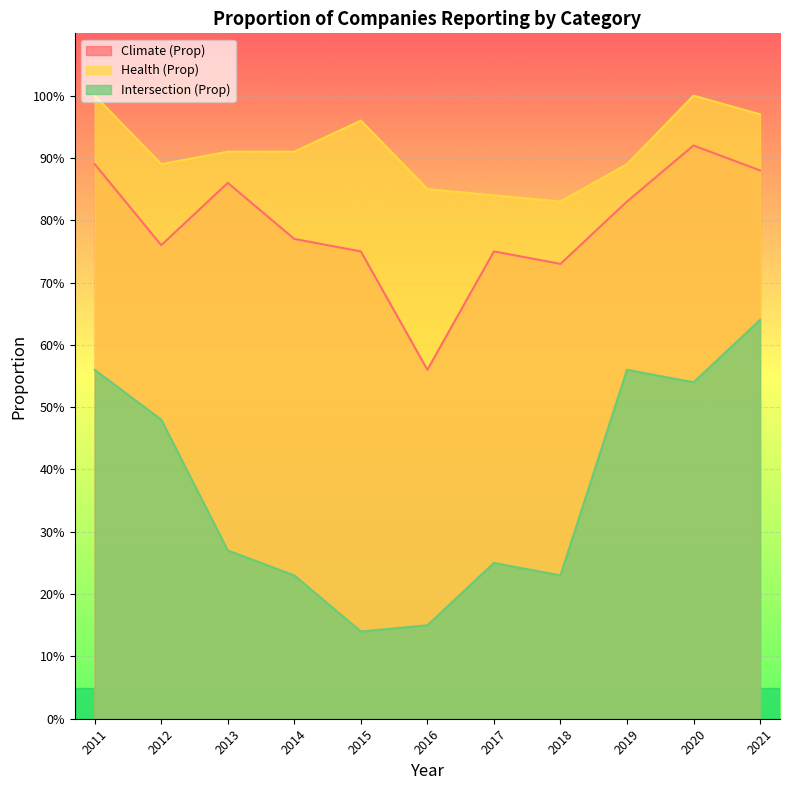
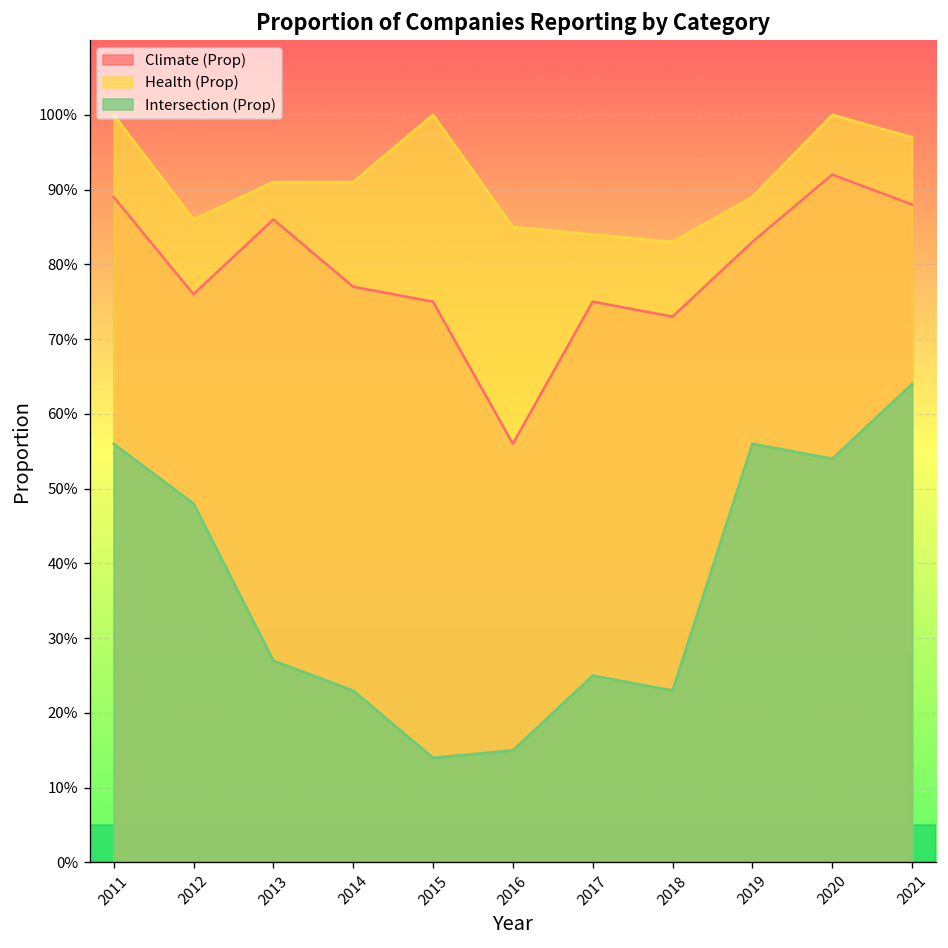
Health (Prop), 2012: 89% -> 86%
Health (Prop), 2015: 96% -> 100%
